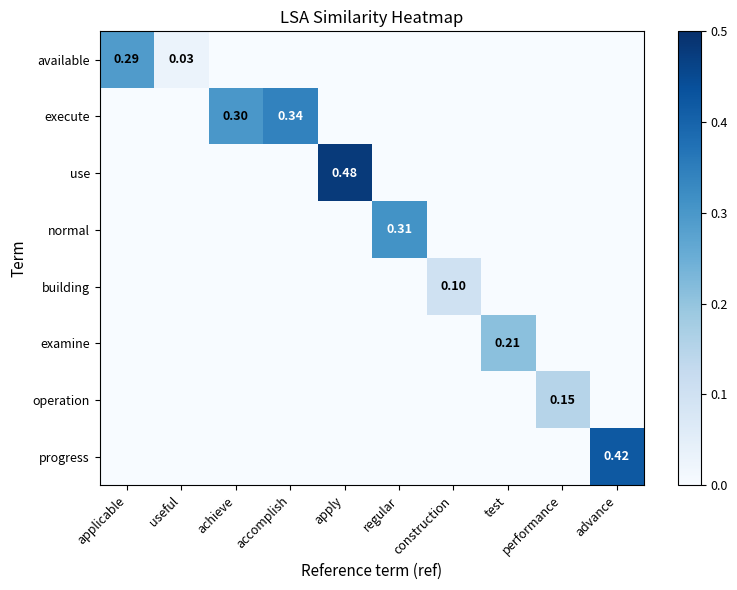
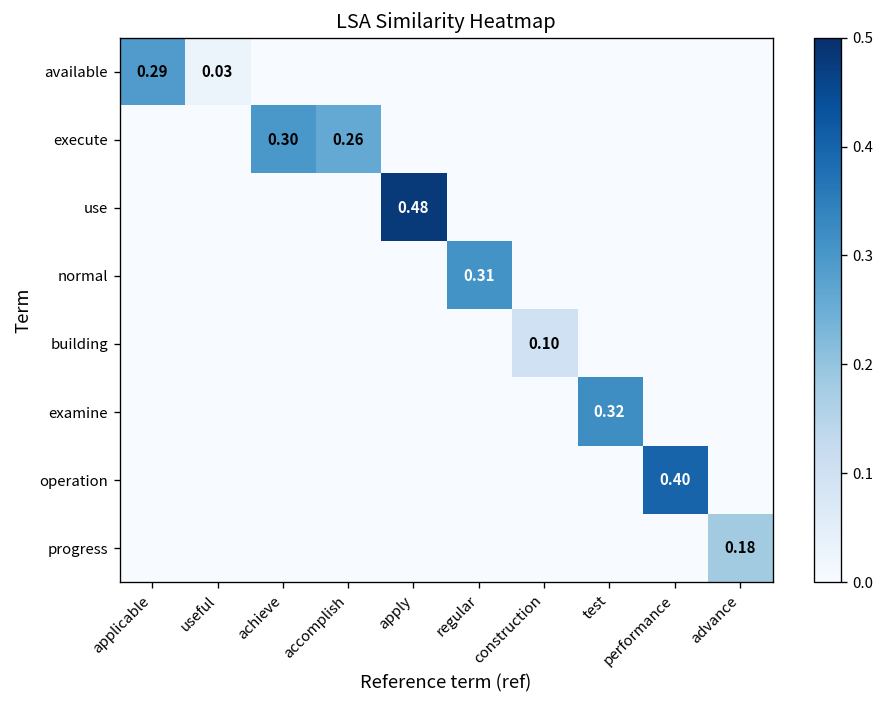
execute, accomplish: 0.34 -> 0.26
examine, test: 0.21 -> 0.32
operation, performance: 0.15 -> 0.40
progress, advance: 0.42 -> 0.18
